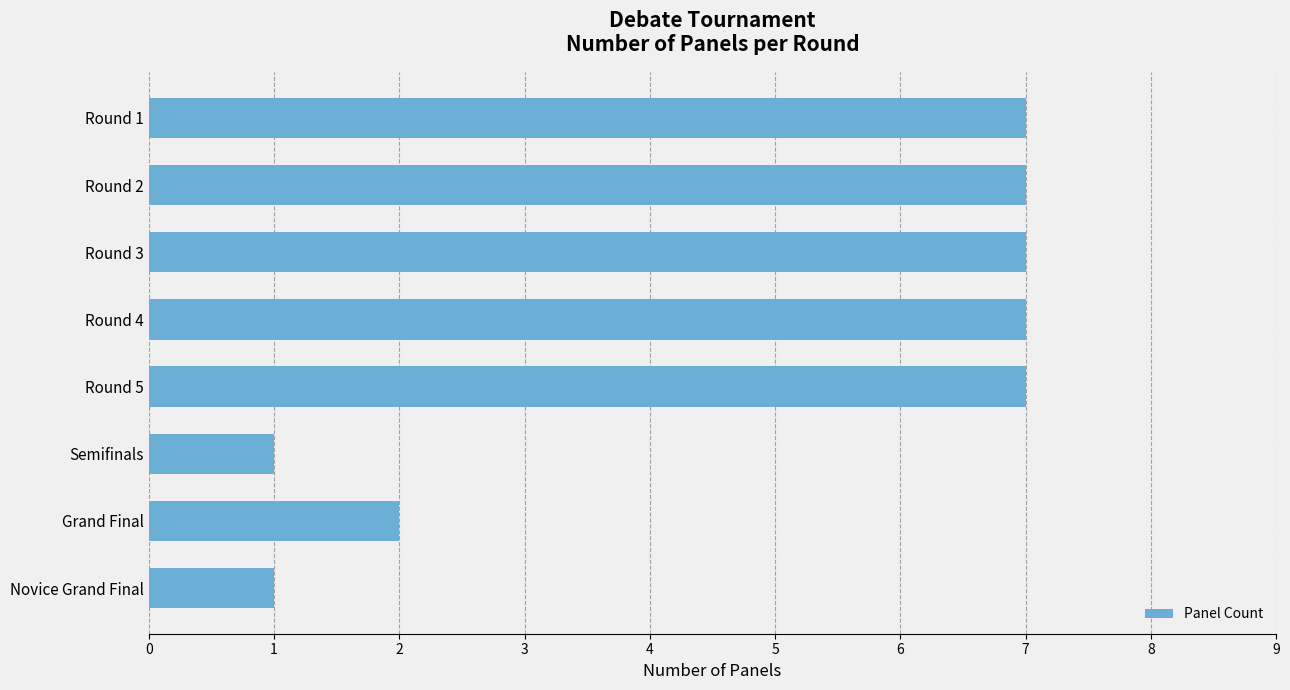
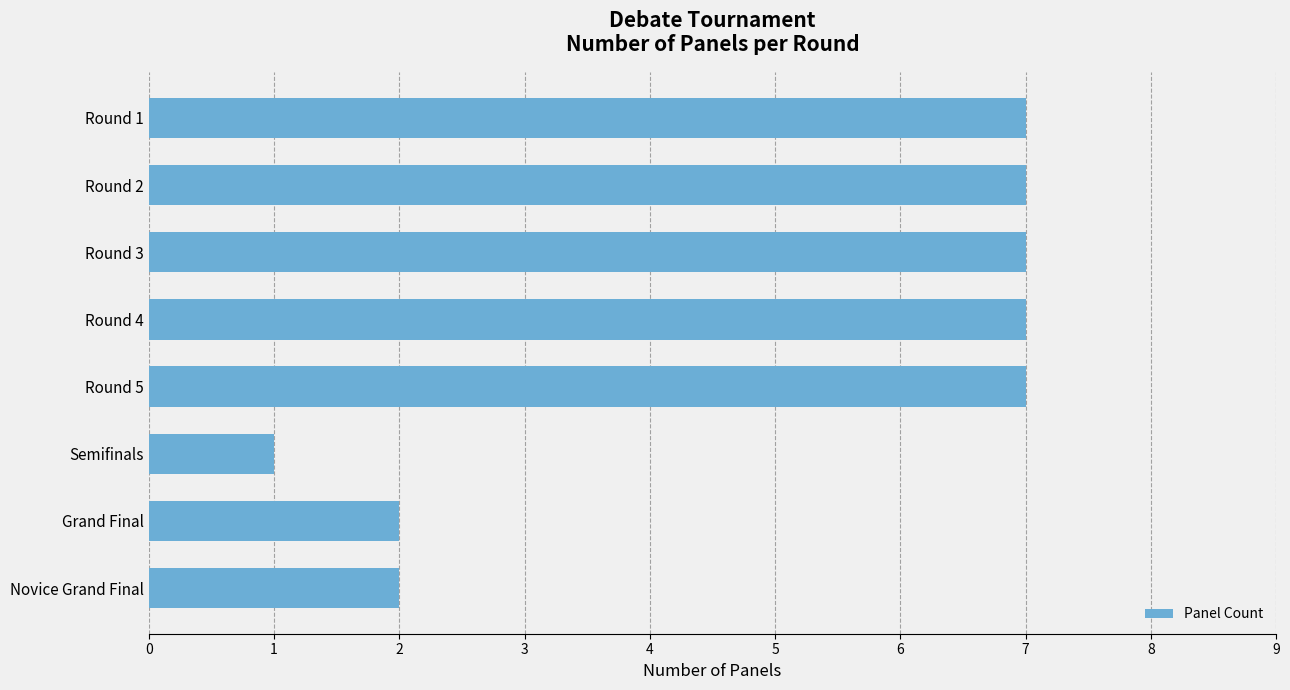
Novice Grand Final: 1 -> 2
